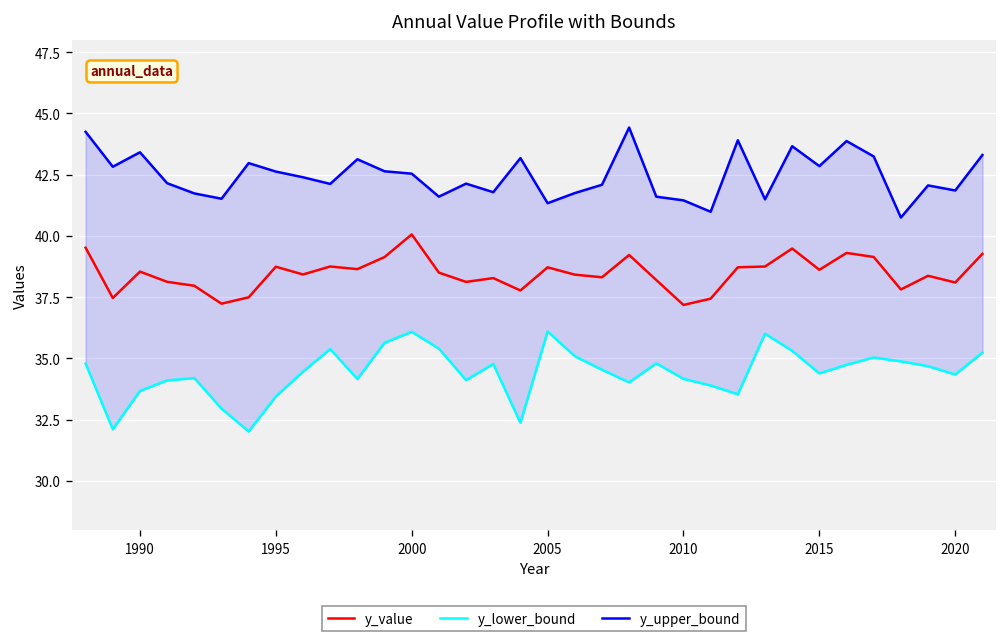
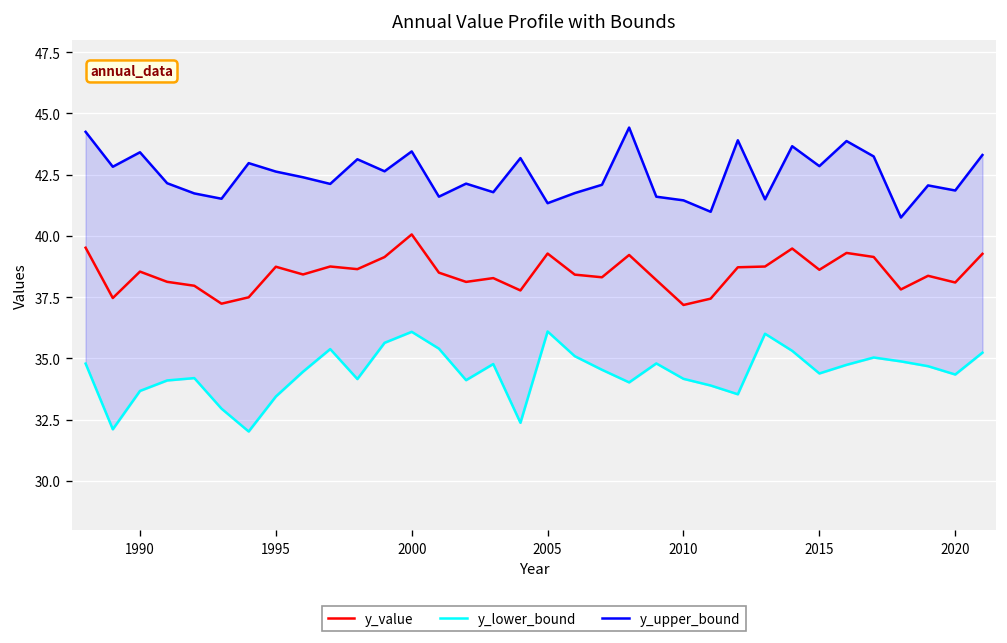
y_upper_bound, 2000: 42.5 -> 43.5
y_value, 2005: 38.7 -> 39.3
